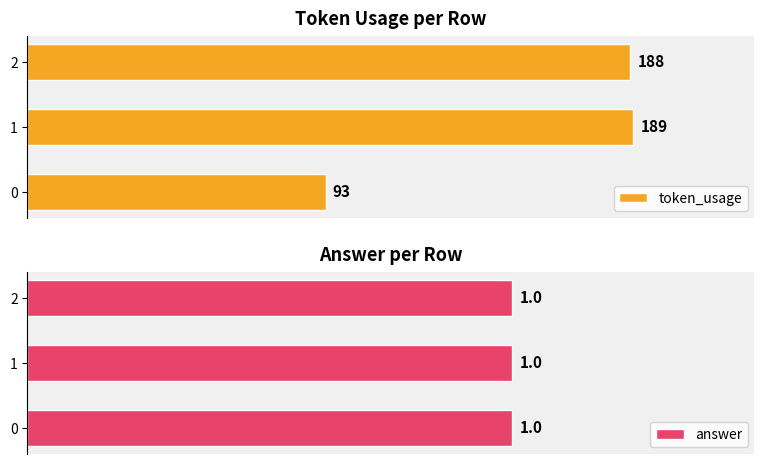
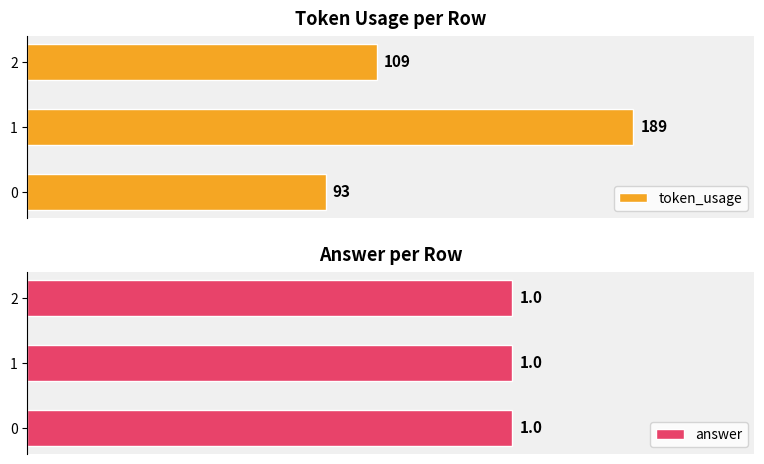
Token Usage per Row, 2: 188 -> 109
